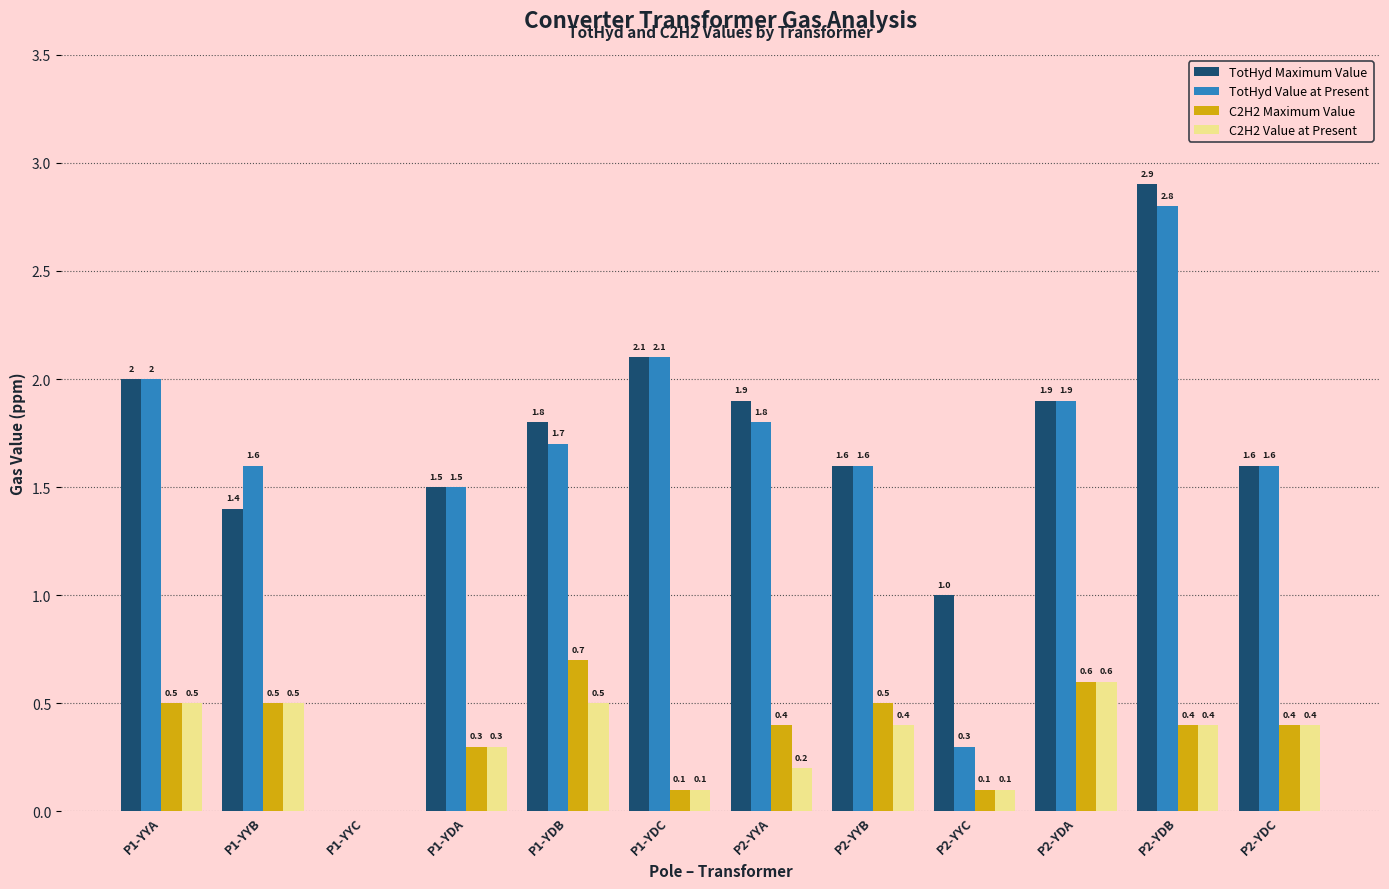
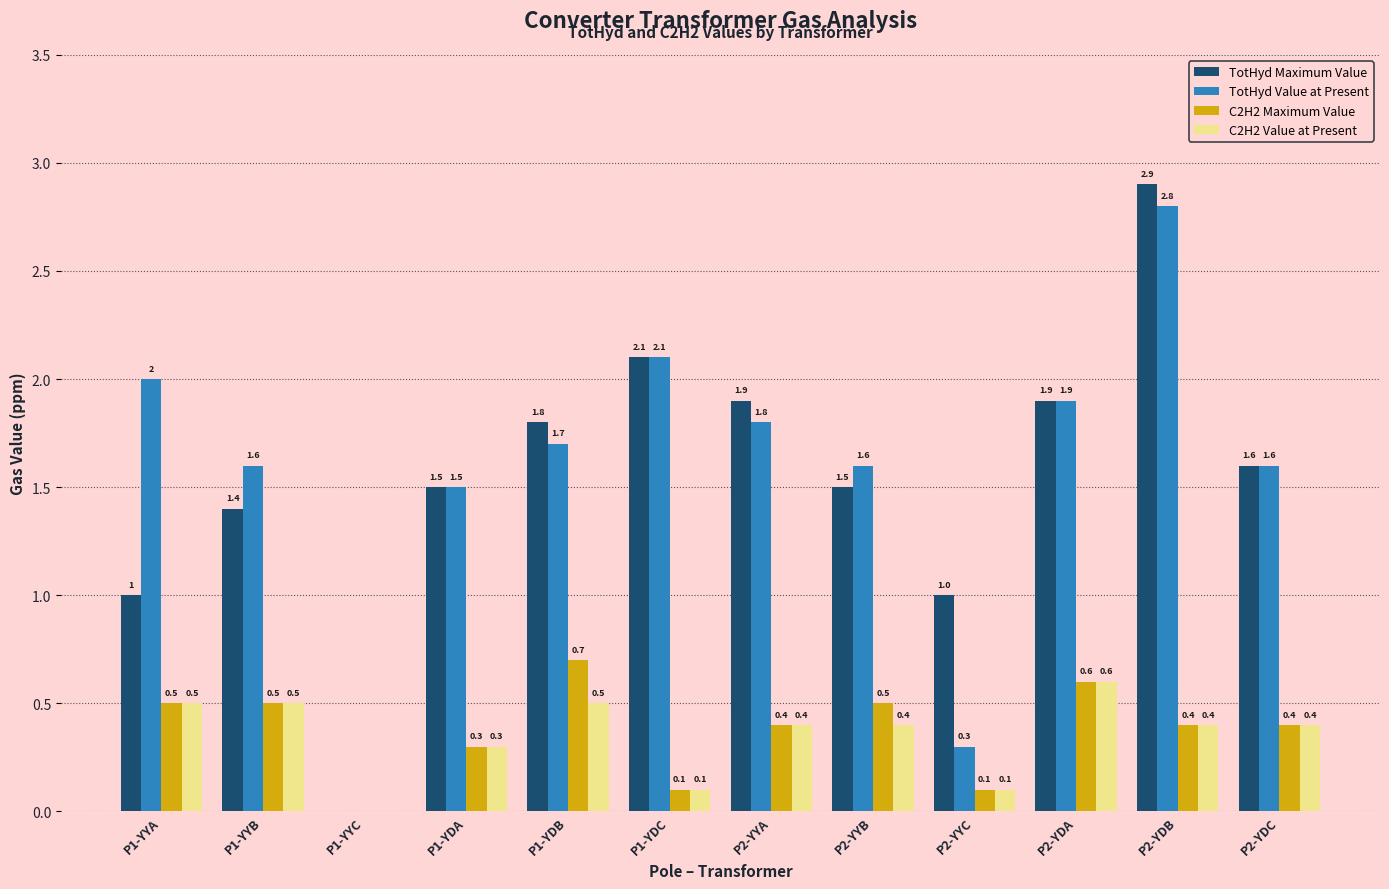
TotHyd Maximum Value, P1-YYA: 2 -> 1
C2H2 Value at Present, P2-YYA: 0.2 -> 0.4
TotHyd Maximum Value, P2-YYB: 1.6 -> 1.5
